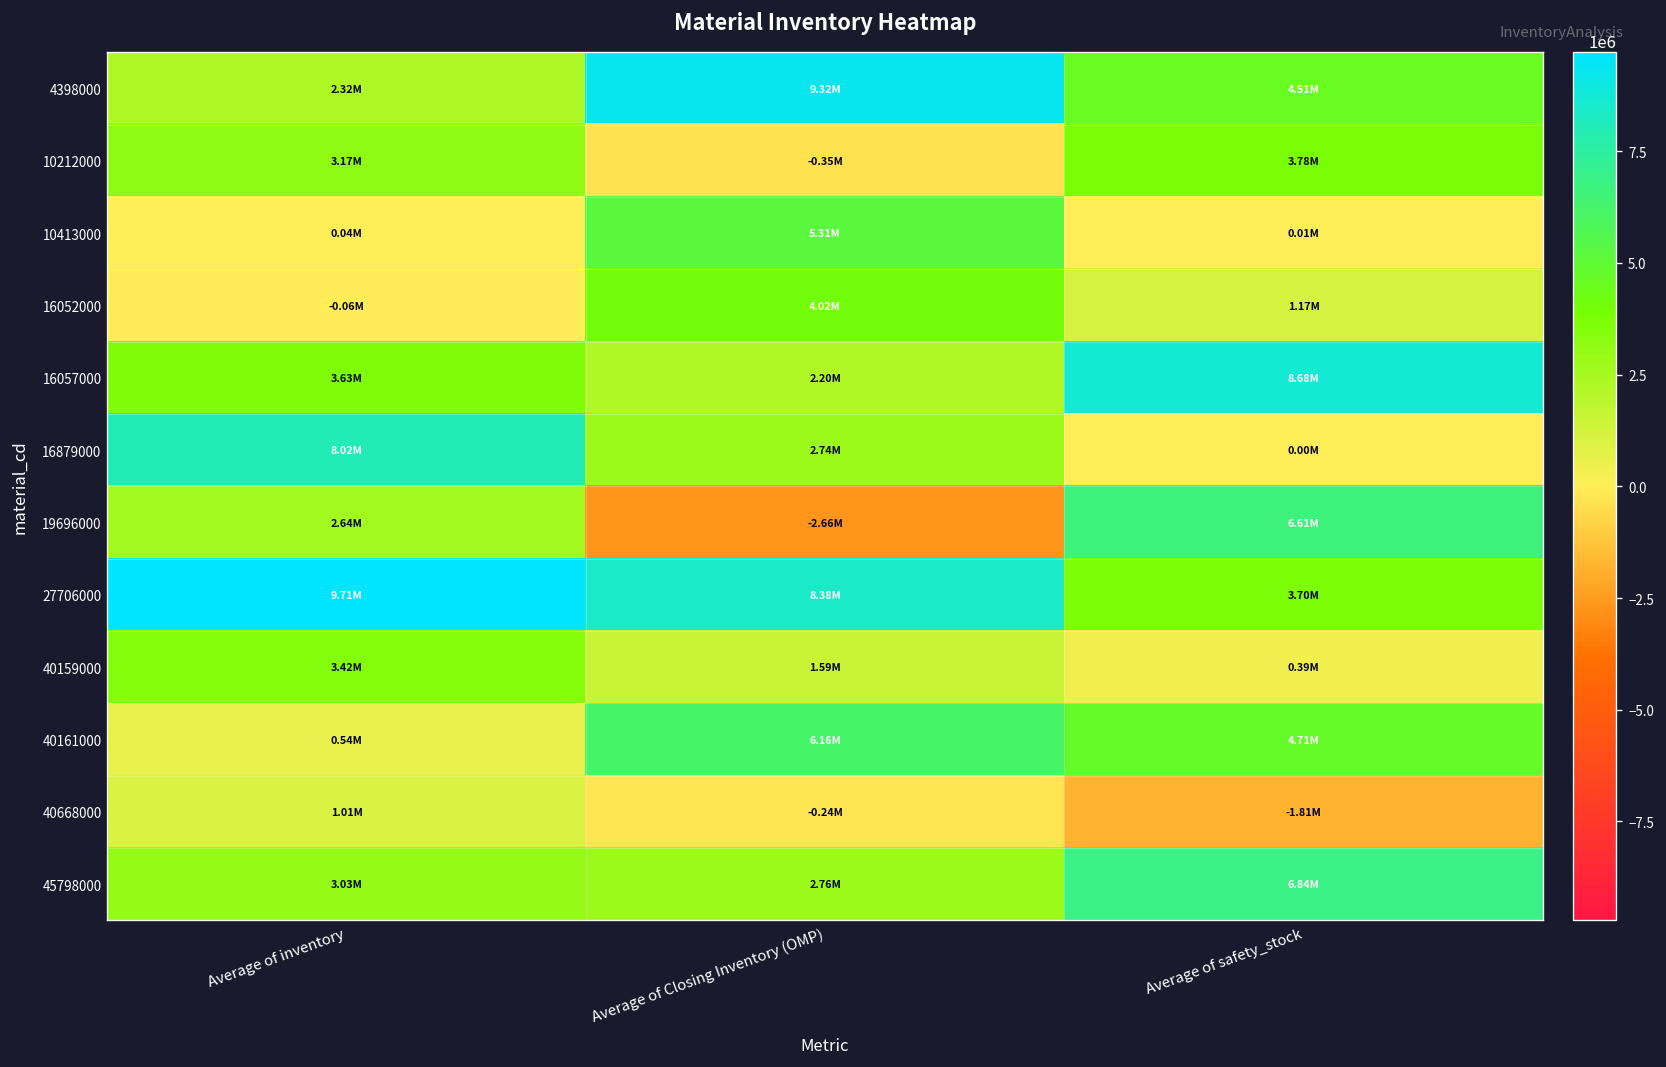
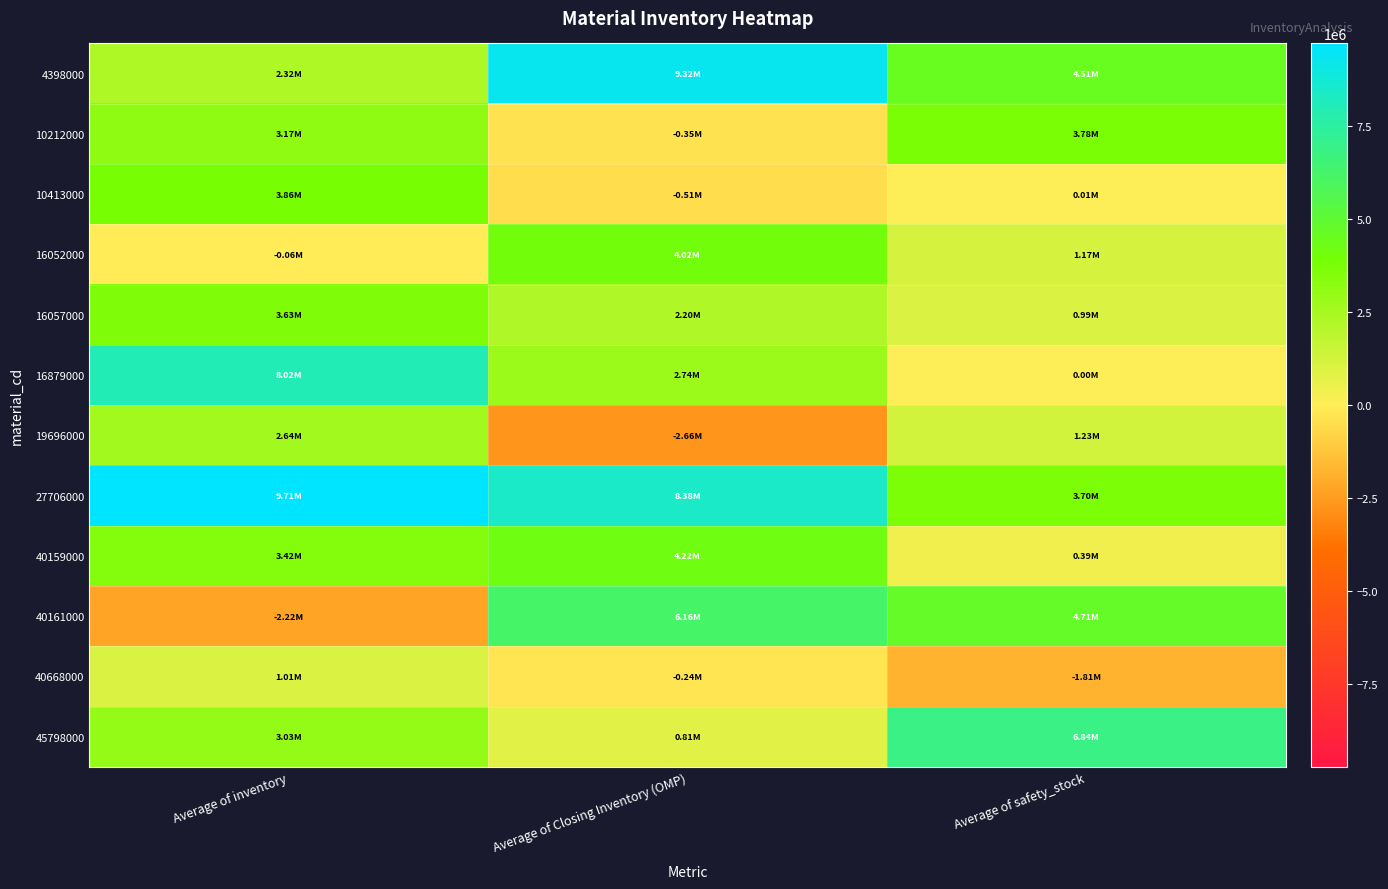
10413000, Average of inventory: 0.04M -> 3.86M
10413000, Average of Closing Inventory (OMP): 5.31M -> -0.51M
16057000, Average of safety_stock: 8.68M -> 0.99M
19696000, Average of safety_stock: 6.61M -> 1.23M
40159000, Average of Closing Inventory (OMP): 1.59M -> 4.22M
40161000, Average of inventory: 0.54M -> -2.22M
45798000, Average of Closing Inventory (OMP): 2.76M -> 0.81M
